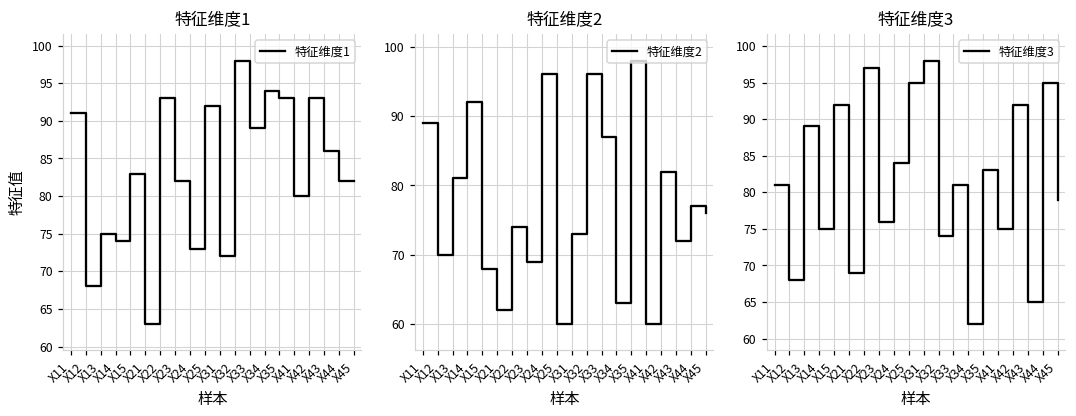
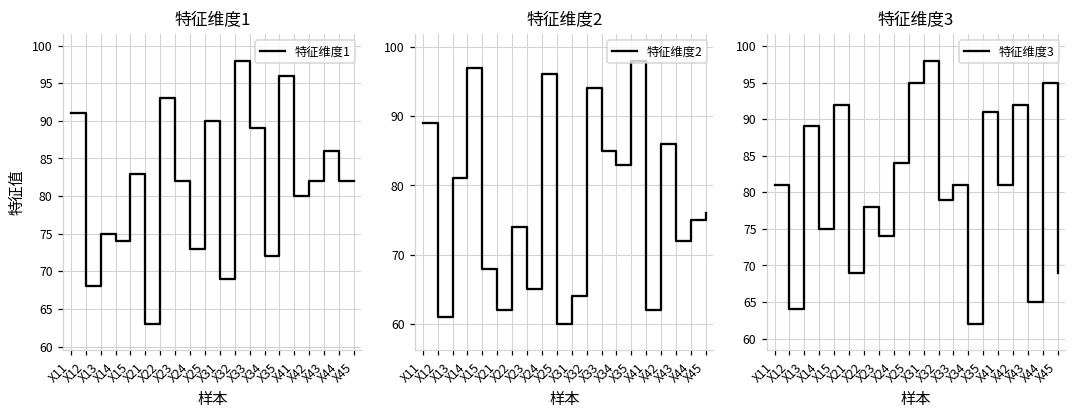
特征维度1, X25: 92 -> 90
特征维度1, X31: 72 -> 69
特征维度1, X34: 94 -> 72
特征维度1, X35: 93 -> 96
特征维度1, X42: 93 -> 82
特征维度2, X12: 70 -> 61
特征维度2, X14: 92 -> 97
特征维度2, X23: 69 -> 65
特征维度2, X31: 73 -> 64
特征维度2, X32: 96 -> 94
特征维度2, X33: 87 -> 85
特征维度2, X34: 63 -> 83
特征维度2, X41: 60 -> 62
特征维度2, X42: 82 -> 86
特征维度2, X44: 77 -> 75
特征维度3, X12: 68 -> 64
特征维度3, X22: 97 -> 78
特征维度3, X23: 76 -> 74
特征维度3, X32: 74 -> 79
特征维度3, X35: 83 -> 91
特征维度3, X41: 75 -> 81
特征维度3, X45: 79 -> 69
